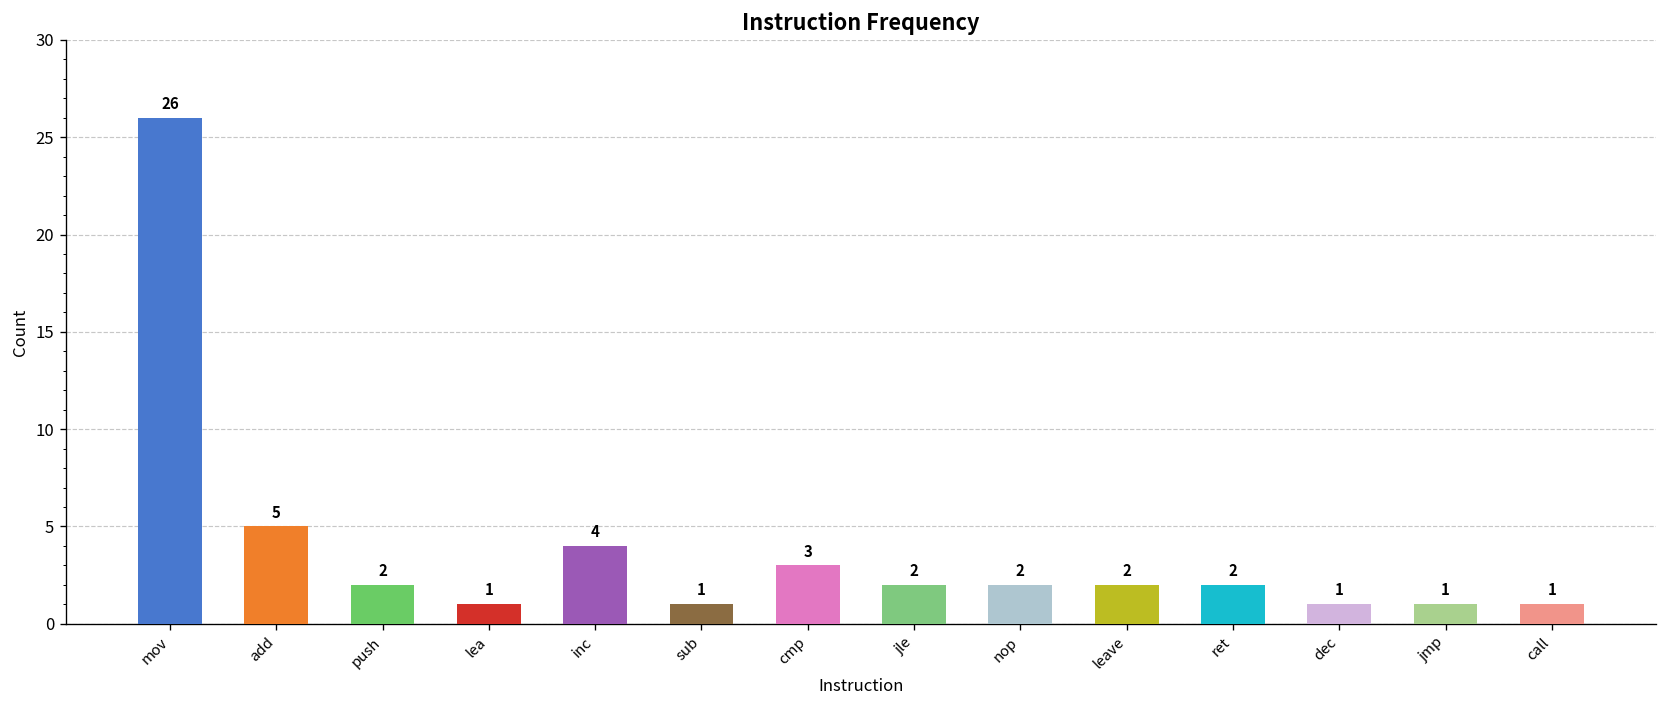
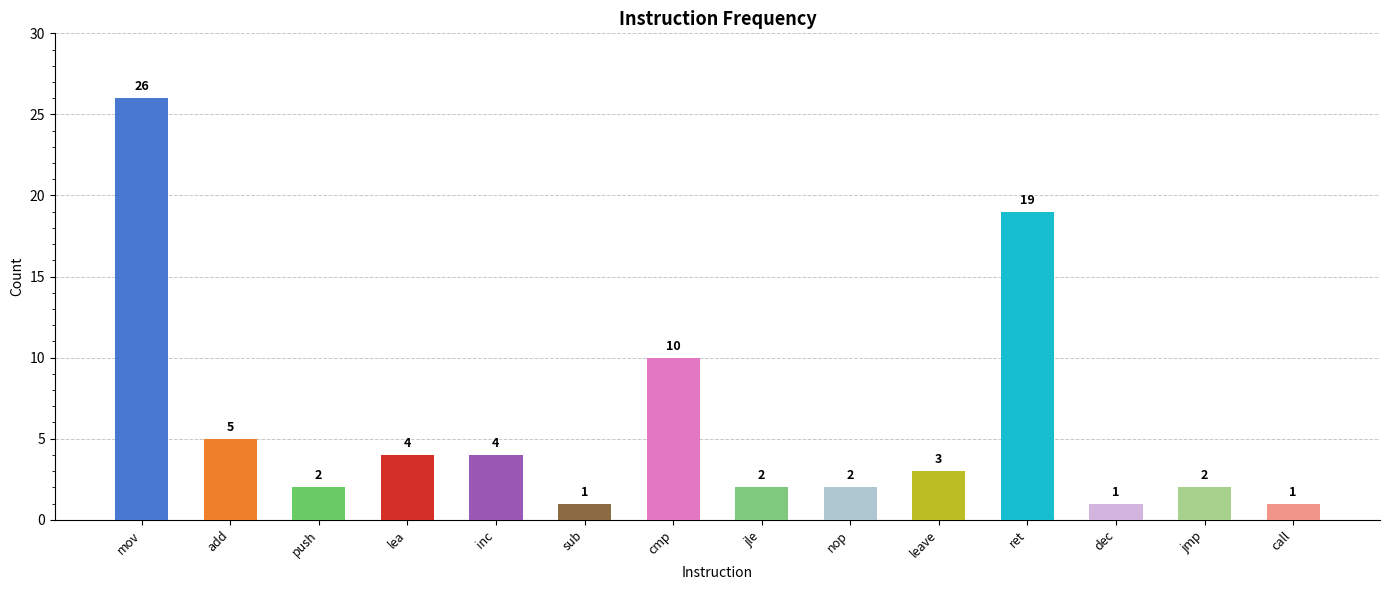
lea: 1 -> 4
cmp: 3 -> 10
leave: 2 -> 3
ret: 2 -> 19
jmp: 1 -> 2
